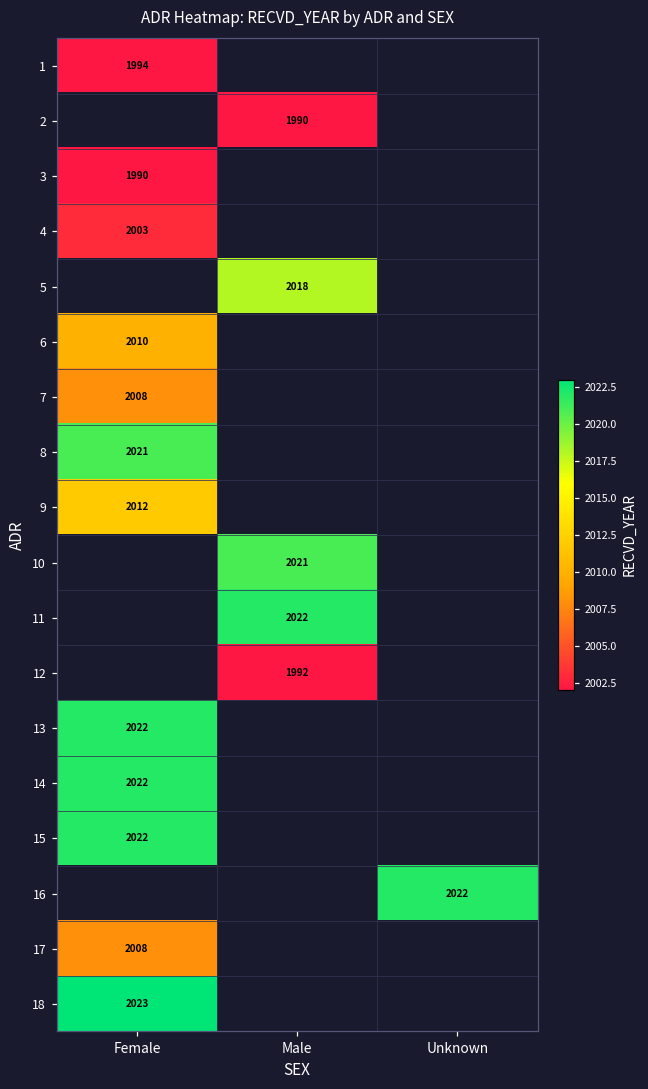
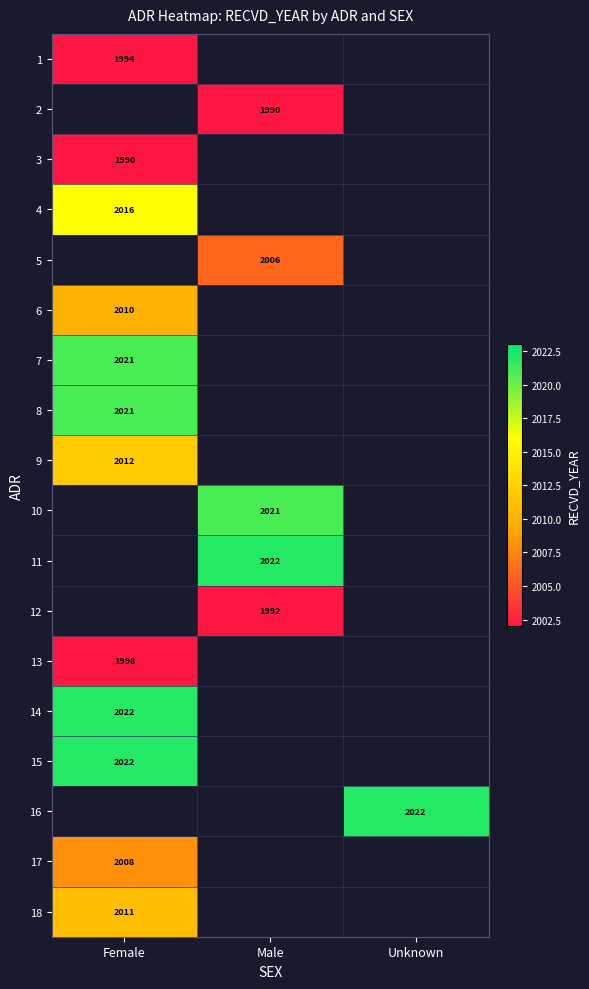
4, Female: 2003 -> 2016
5, Male: 2018 -> 2006
7, Female: 2008 -> 2021
13, Female: 2022 -> 1998
18, Female: 2023 -> 2011
